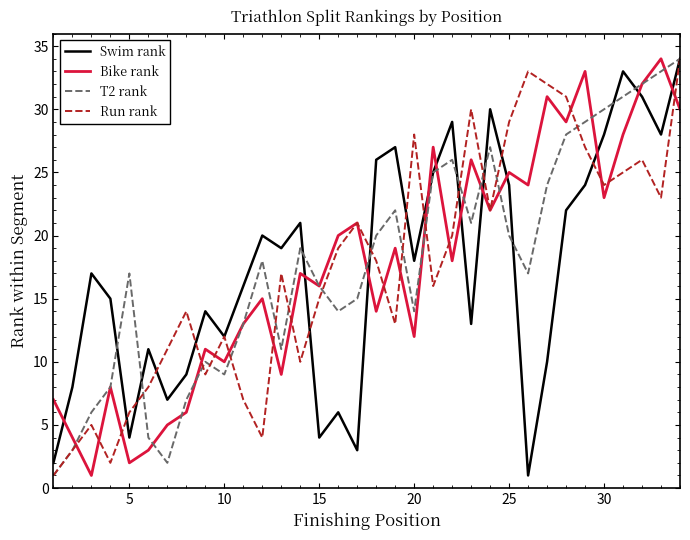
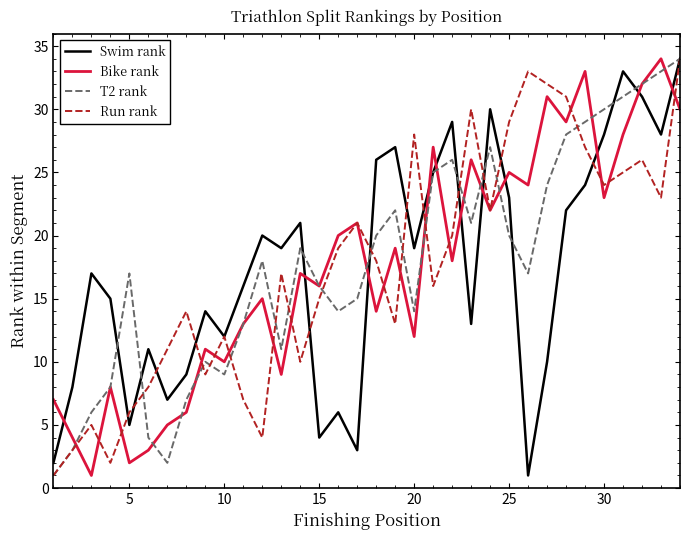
Swim rank, 5: 4 -> 5
Swim rank, 20: 18 -> 19
Swim rank, 25: 24 -> 23
